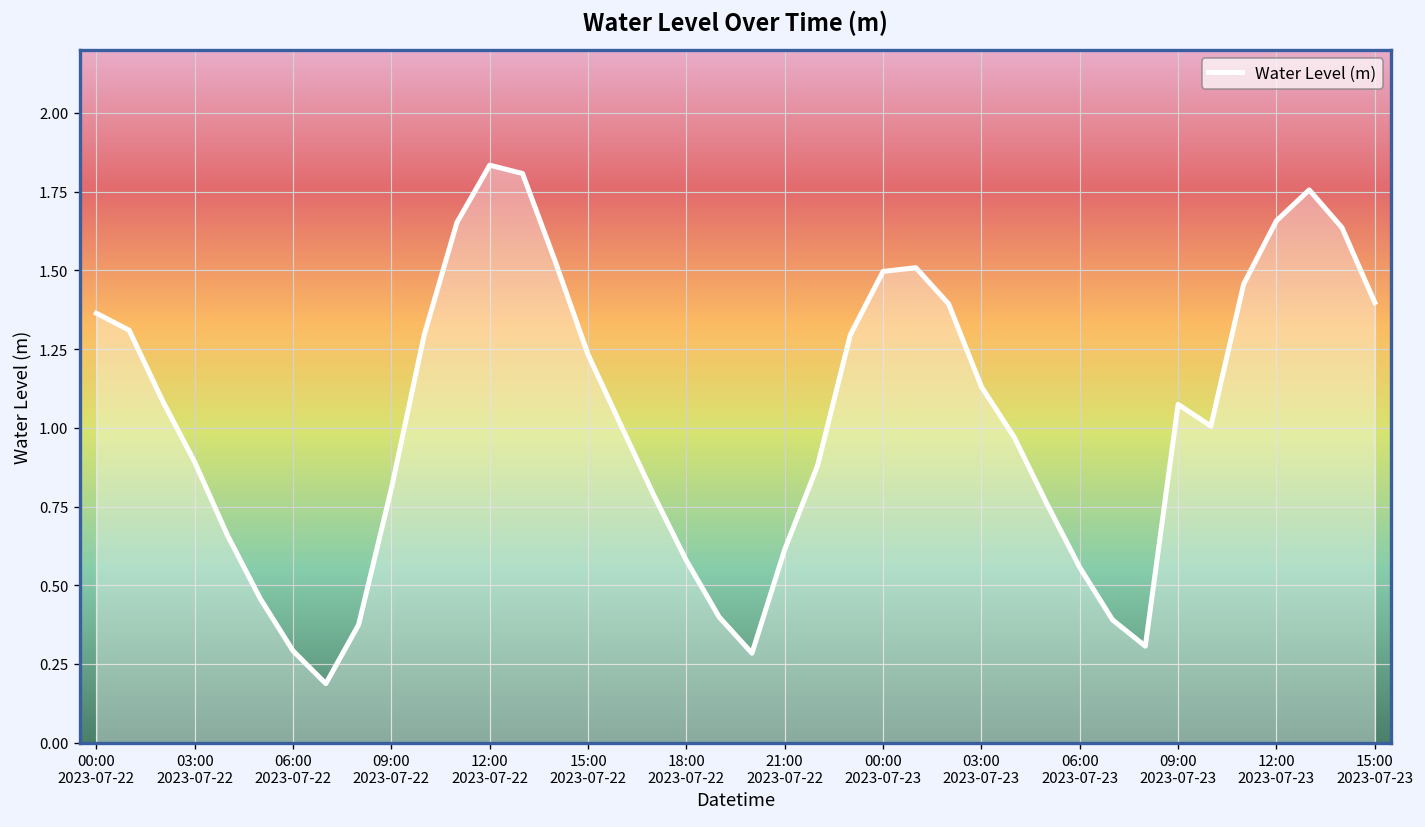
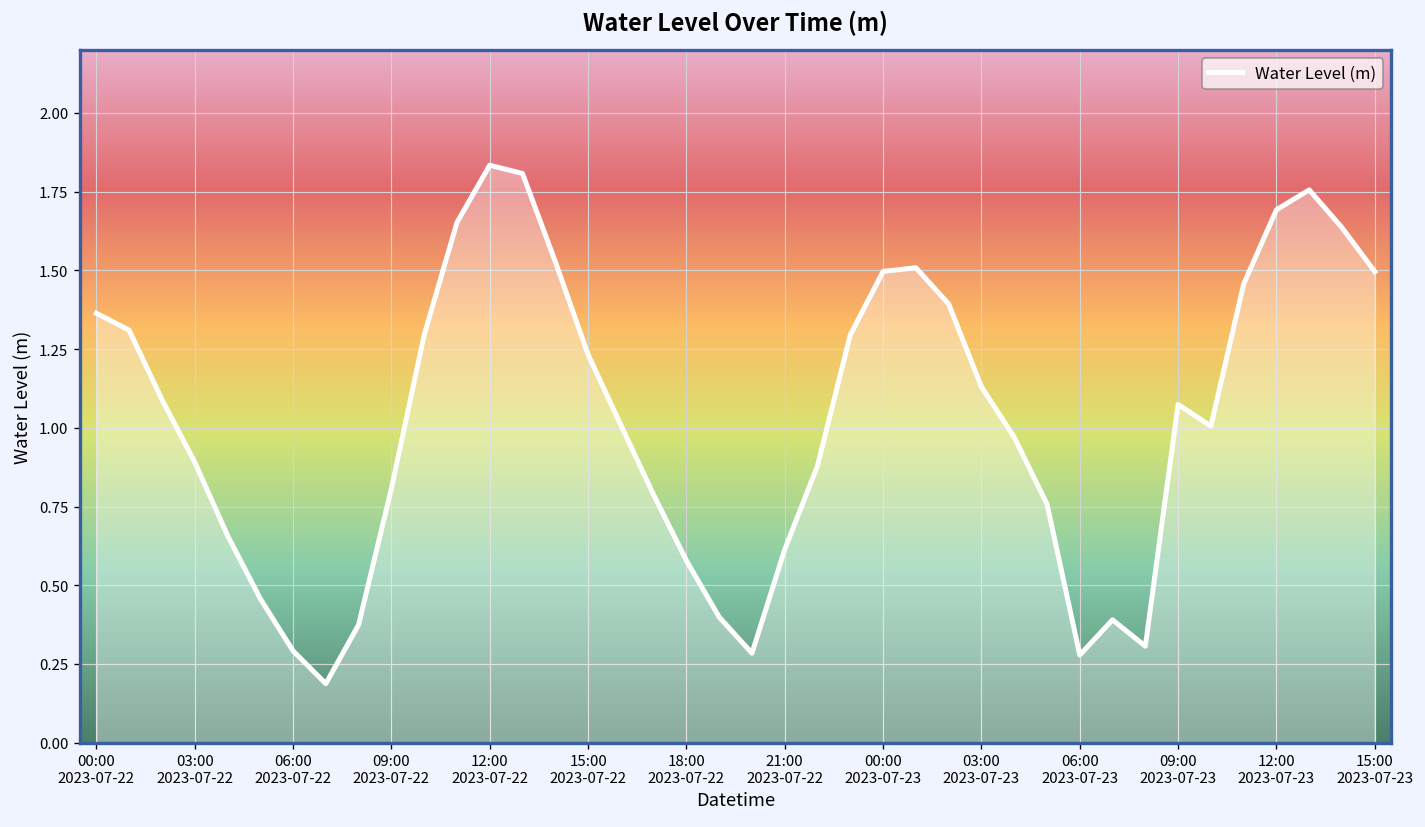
06:00 2023-07-23: 0.56 -> 0.28
12:00 2023-07-23: 1.66 -> 1.69
15:00 2023-07-23: 1.40 -> 1.50
